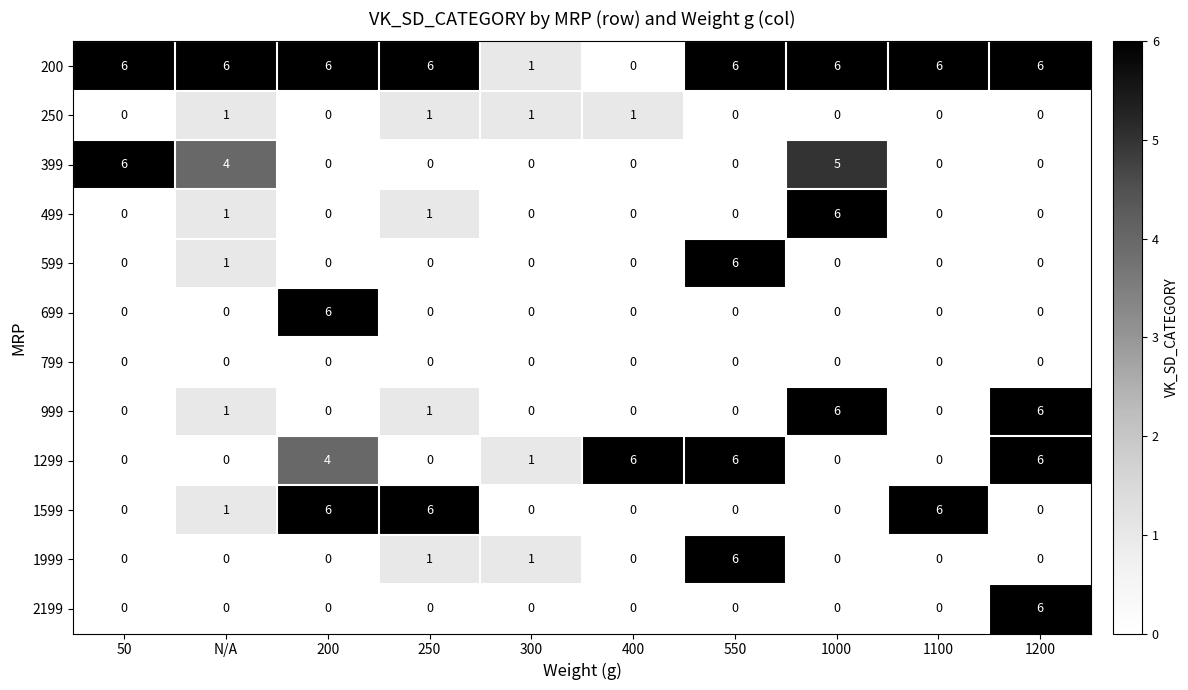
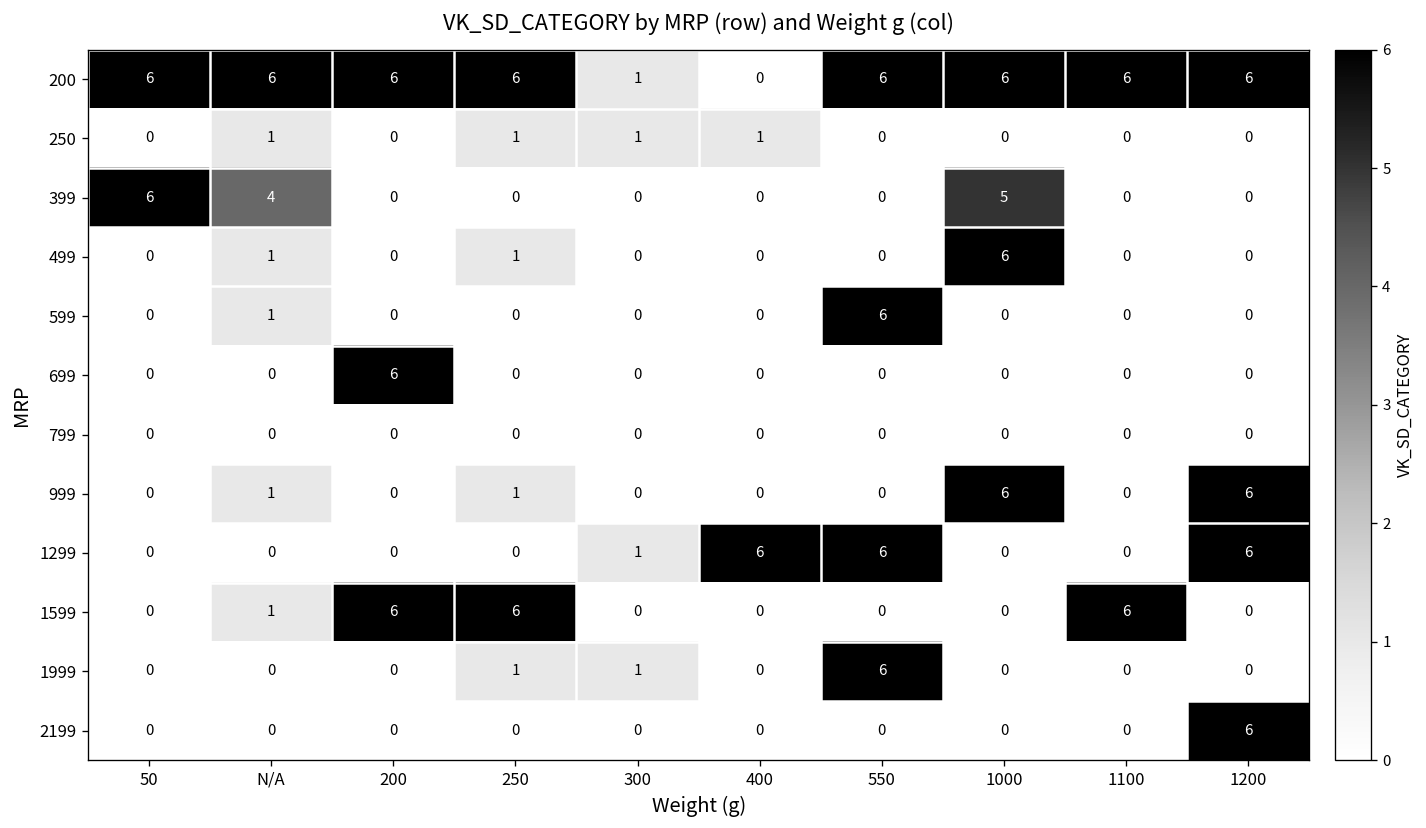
1299, 200: 4 -> 0
